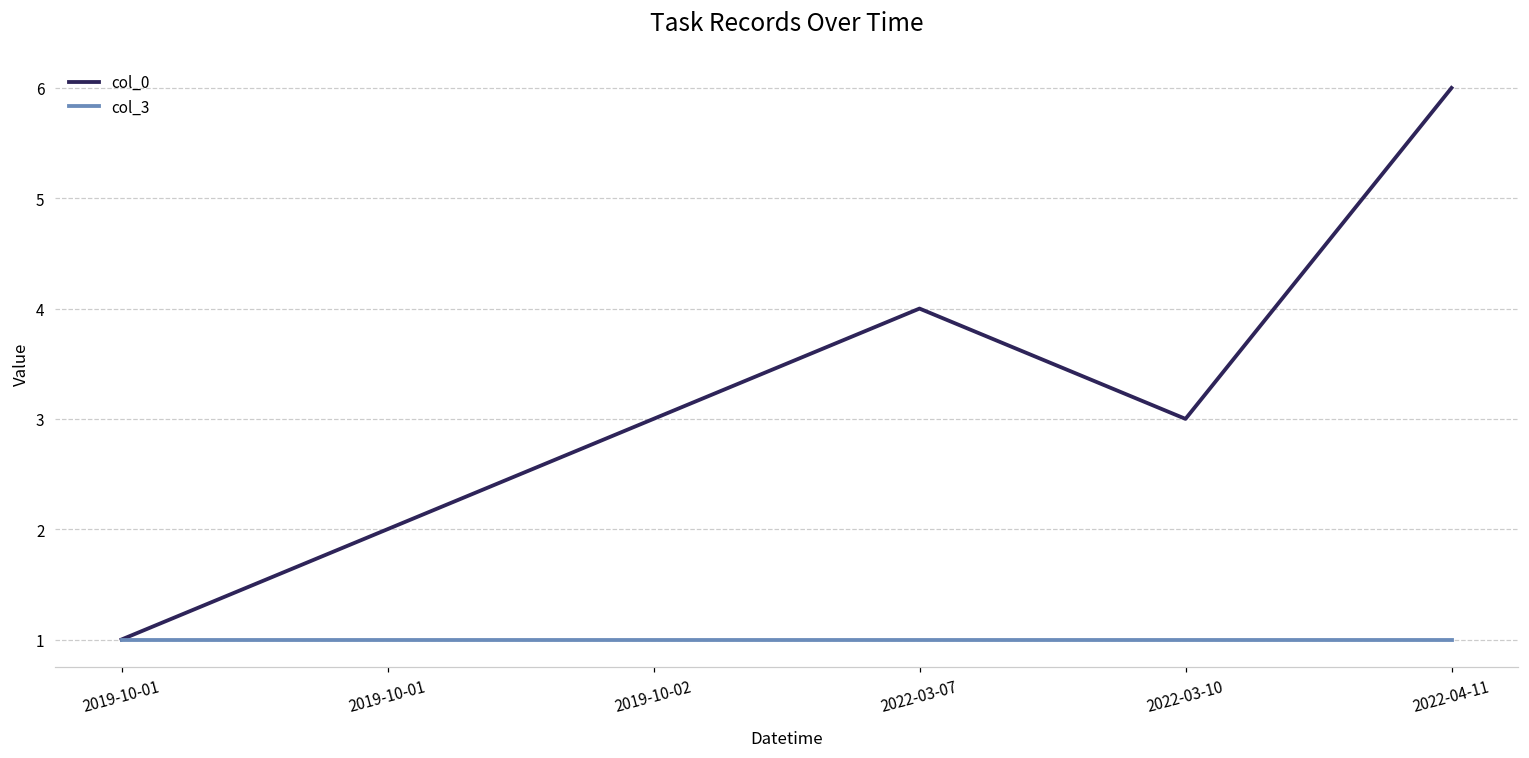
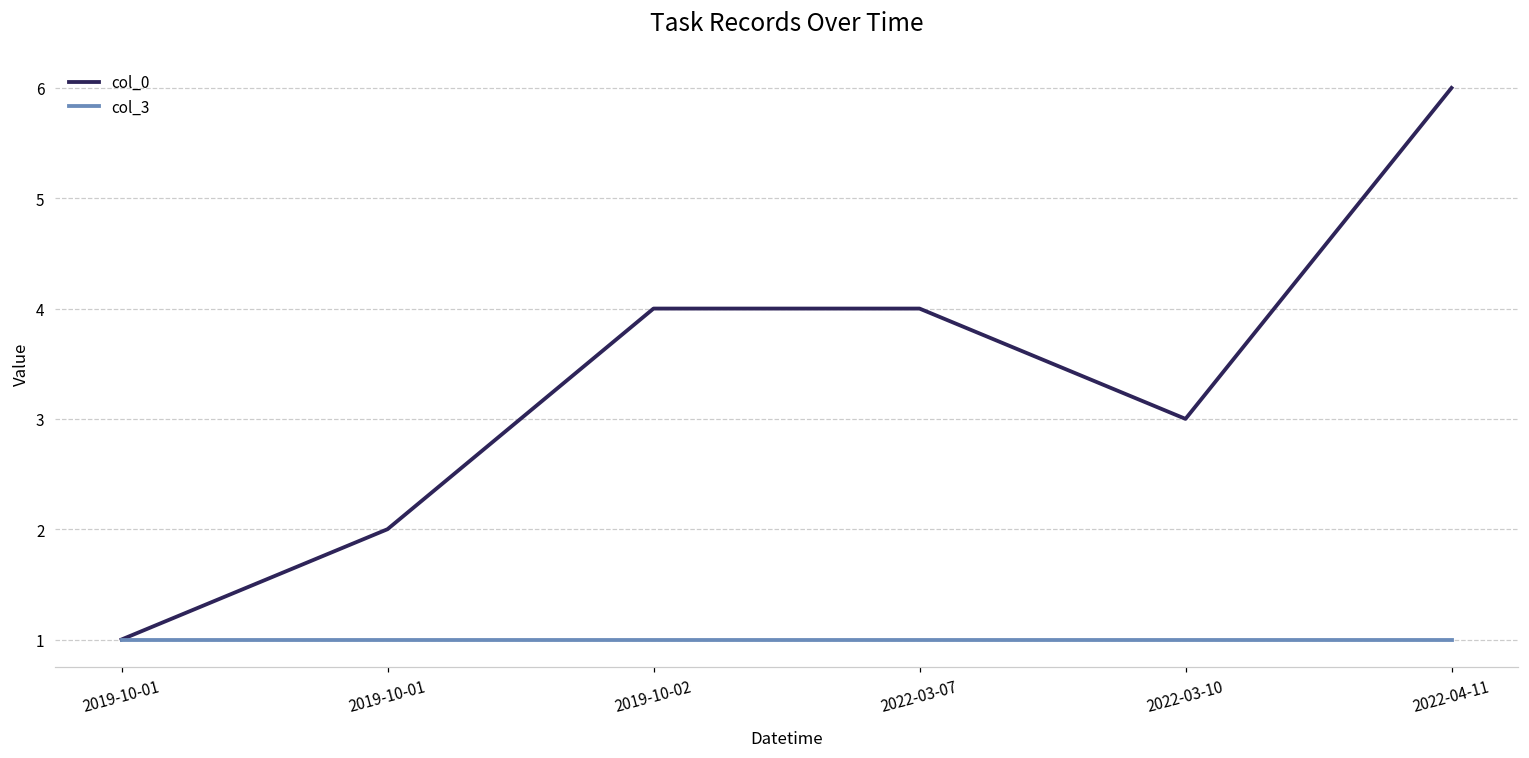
col_0, 2019-10-02: 3 -> 4
